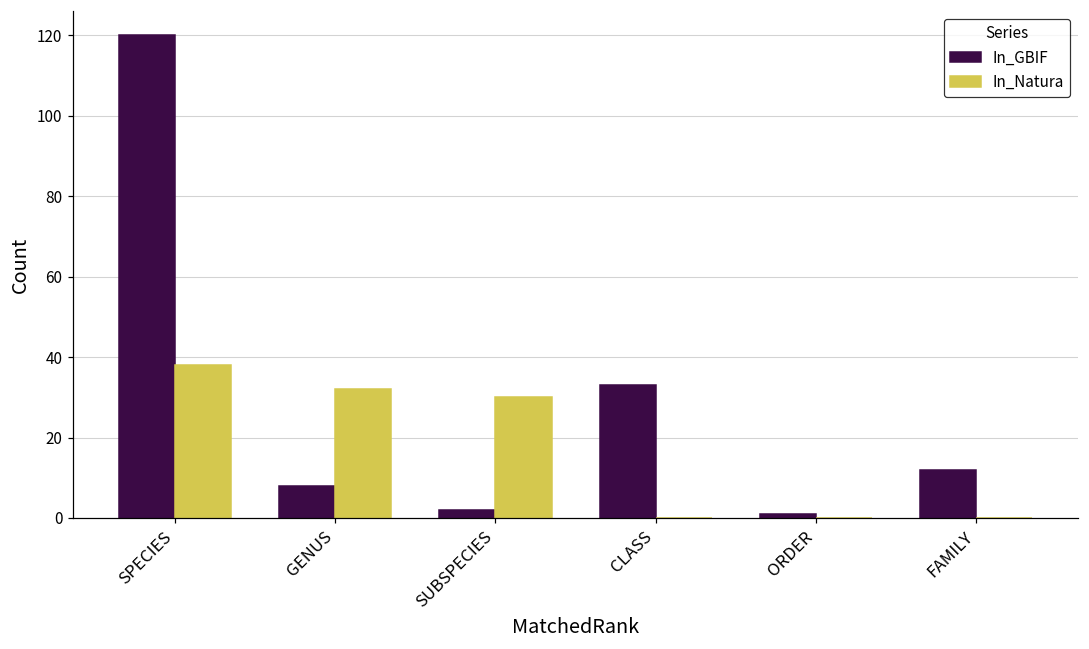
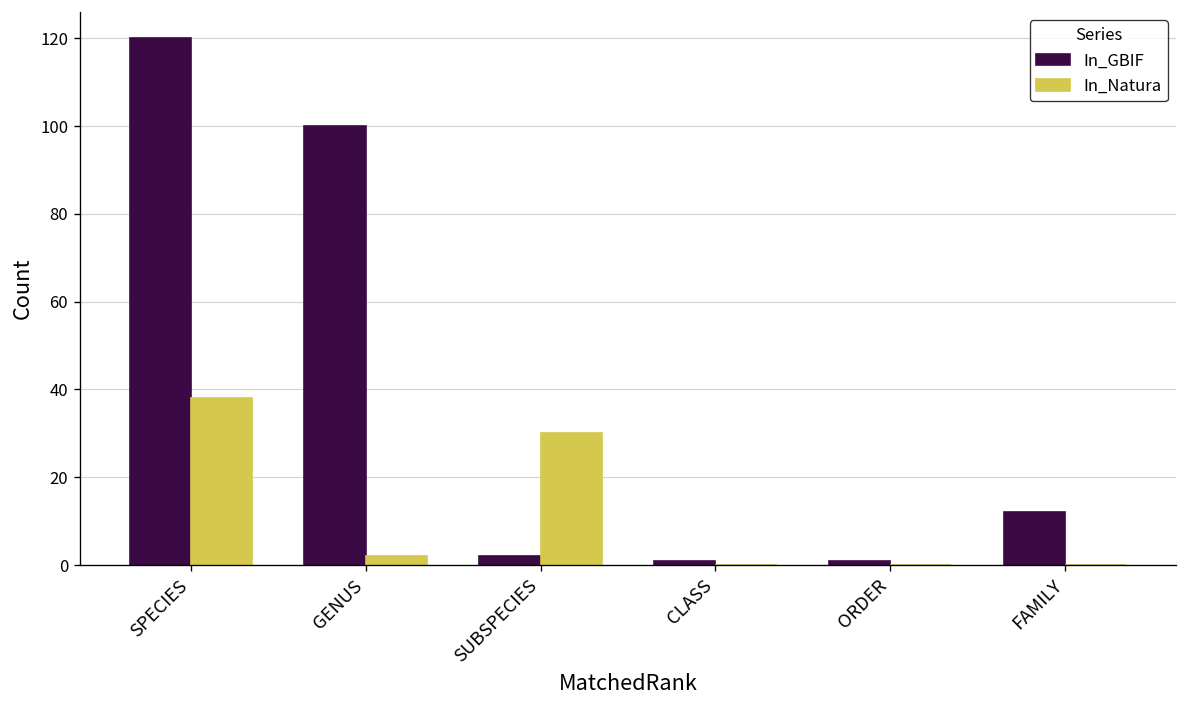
In_GBIF, GENUS: 8 -> 100
In_Natura, GENUS: 32 -> 2
In_GBIF, CLASS: 33 -> 1
